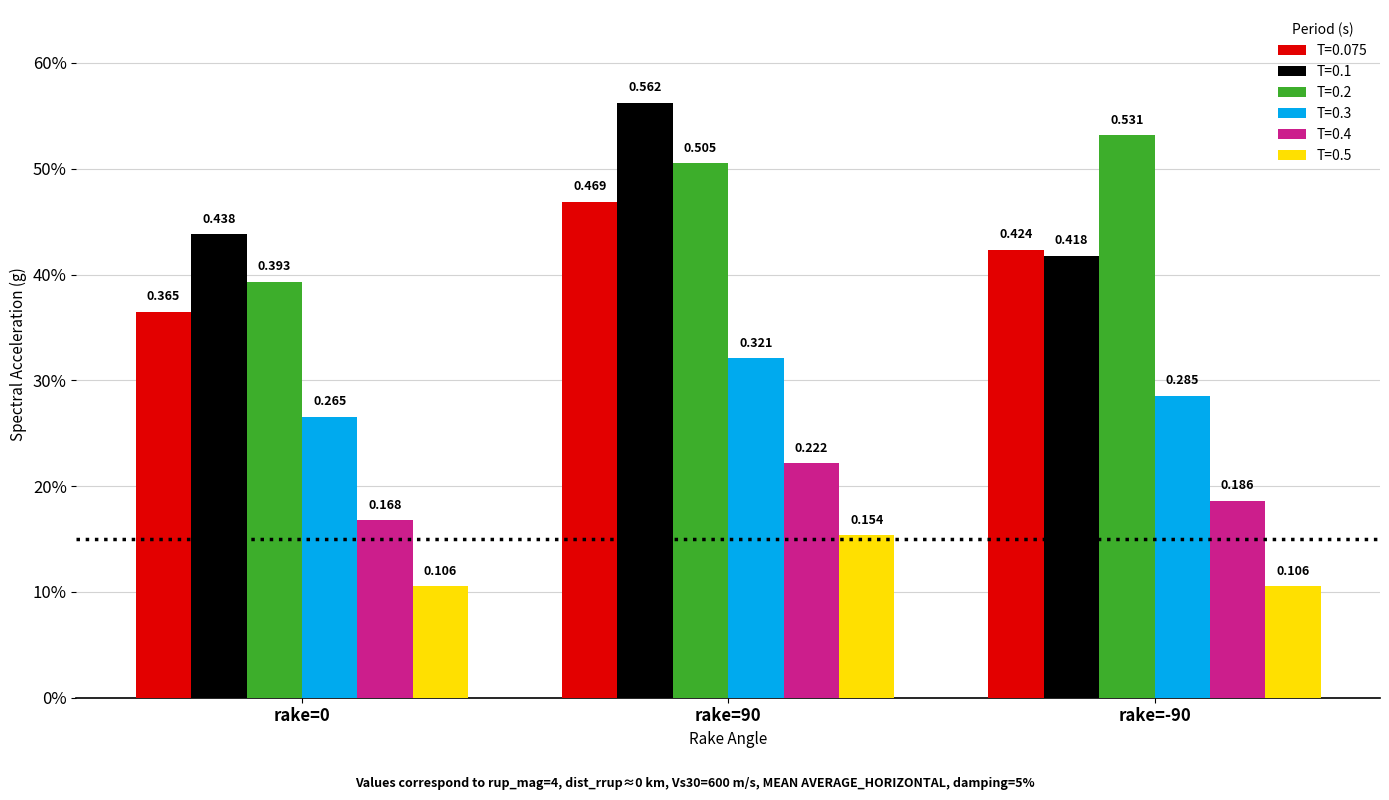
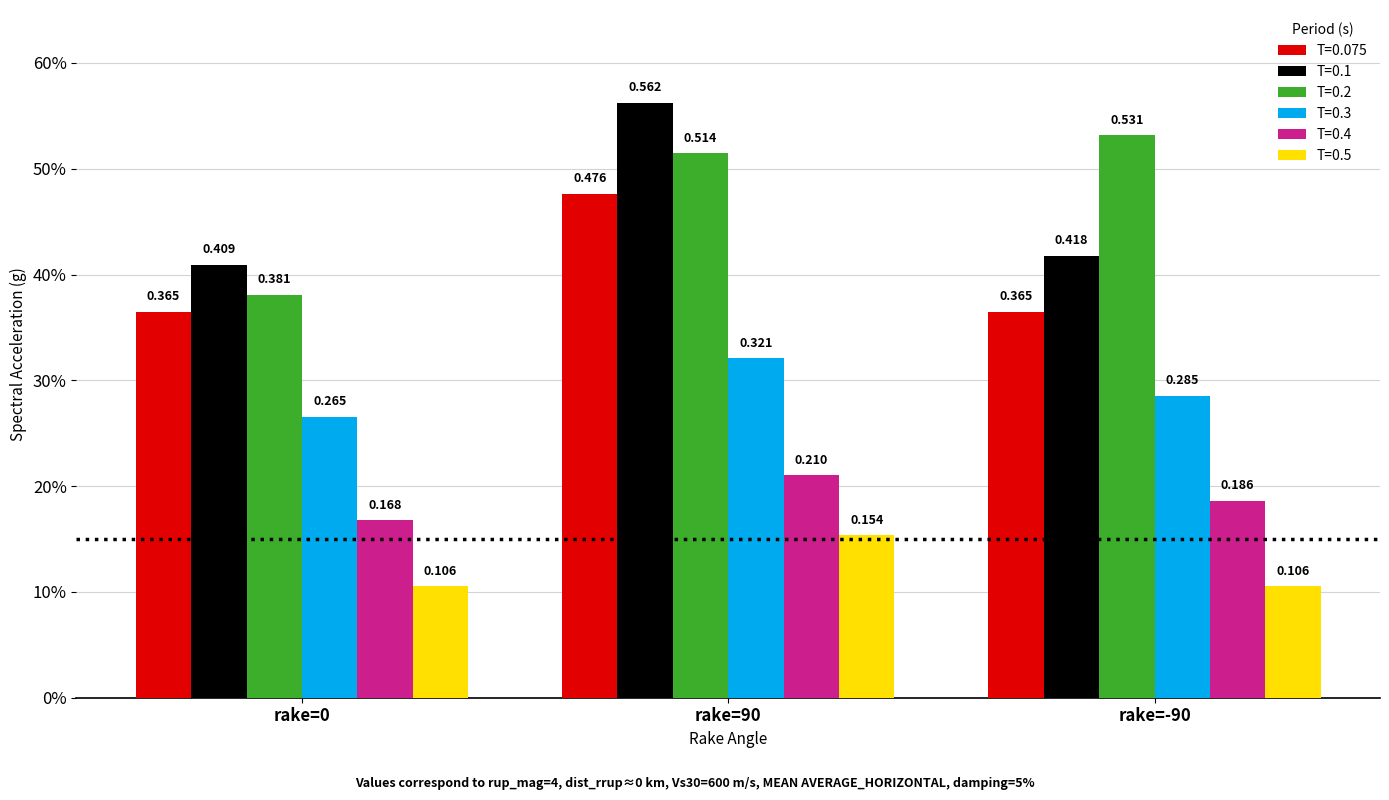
T=0.1, rake=0: 0.438 -> 0.409
T=0.2, rake=0: 0.393 -> 0.381
T=0.075, rake=90: 0.469 -> 0.476
T=0.2, rake=90: 0.505 -> 0.514
T=0.4, rake=90: 0.222 -> 0.210
T=0.075, rake=-90: 0.424 -> 0.365
